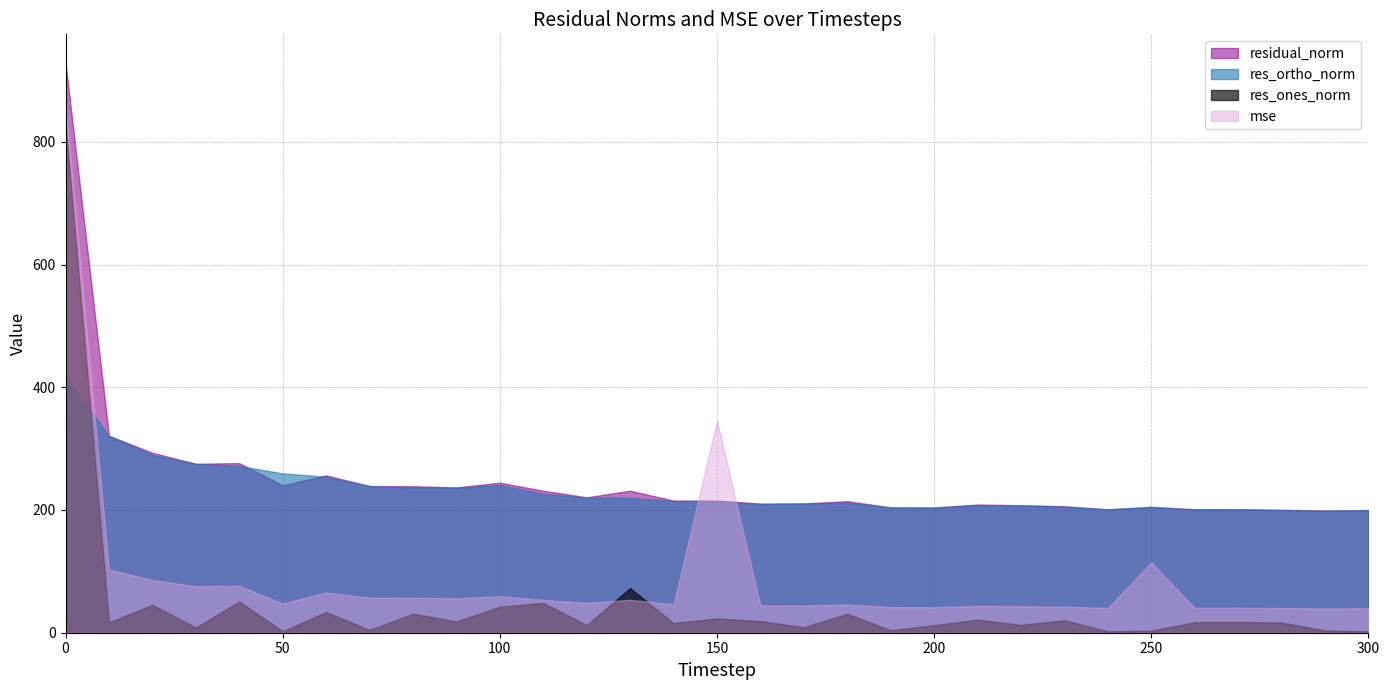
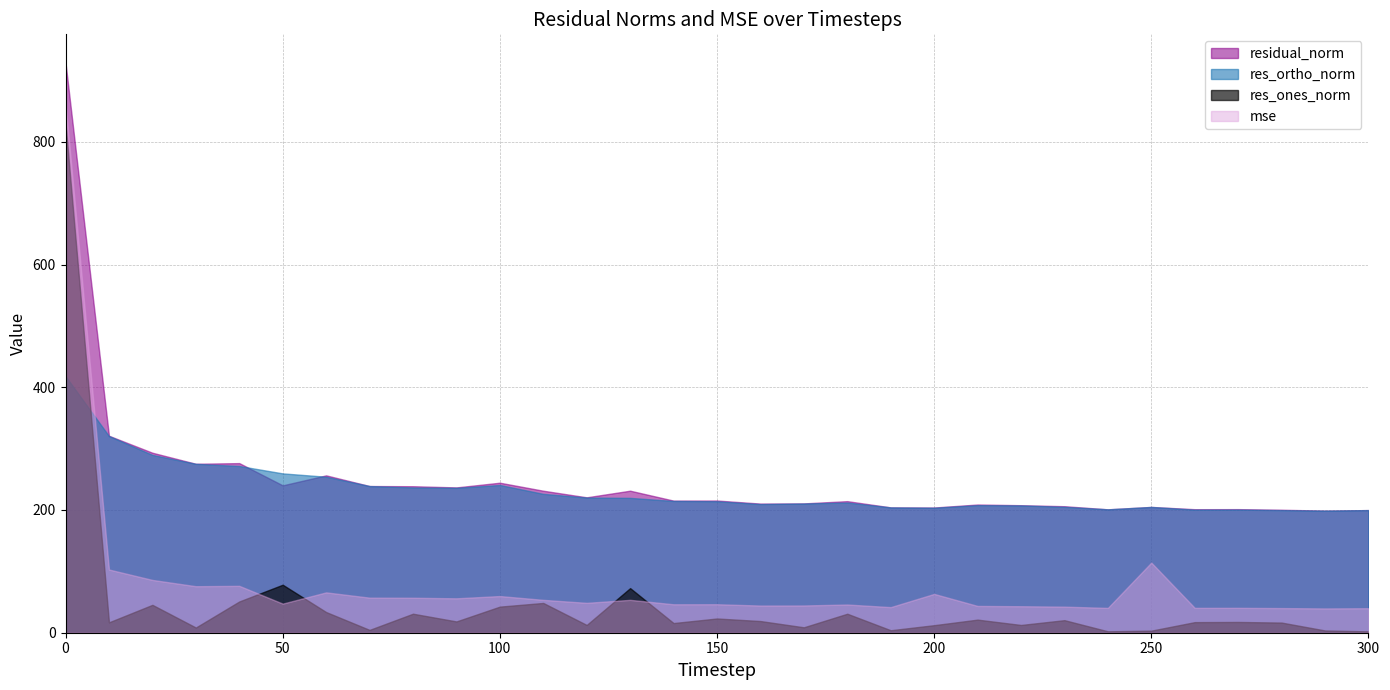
res_ones_norm, 50: 0 -> 80
mse, 150: 350 -> 50
mse, 200: 40 -> 60
